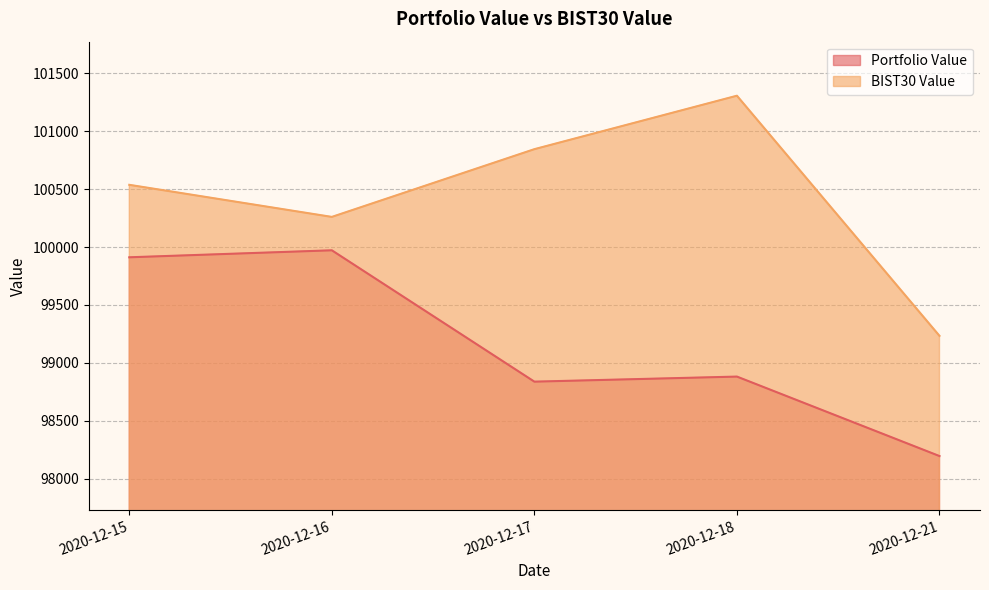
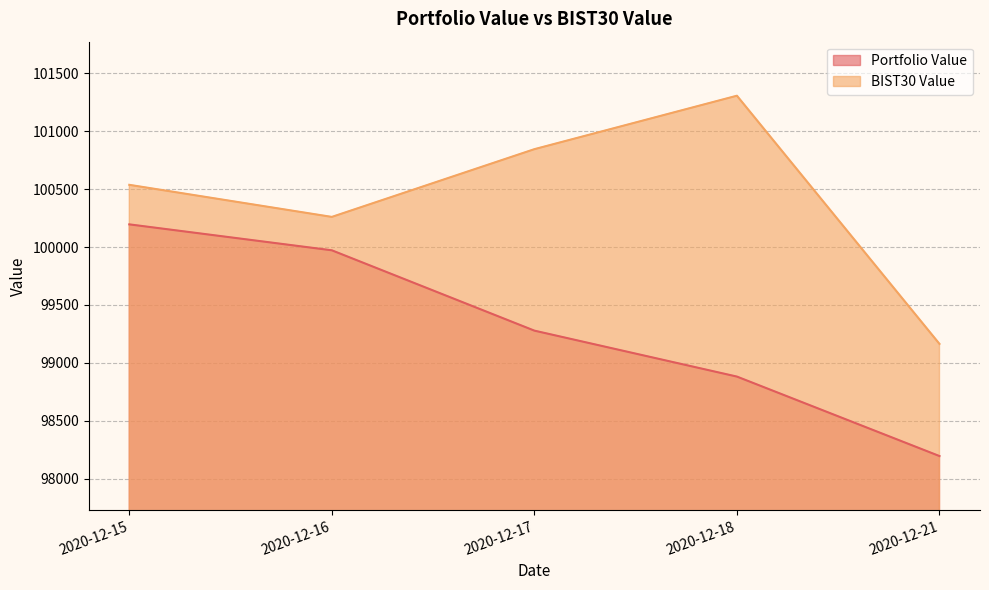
Portfolio Value, 2020-12-15: 99910 -> 100200
Portfolio Value, 2020-12-17: 98840 -> 99280
BIST30 Value, 2020-12-21: 99230 -> 99160
